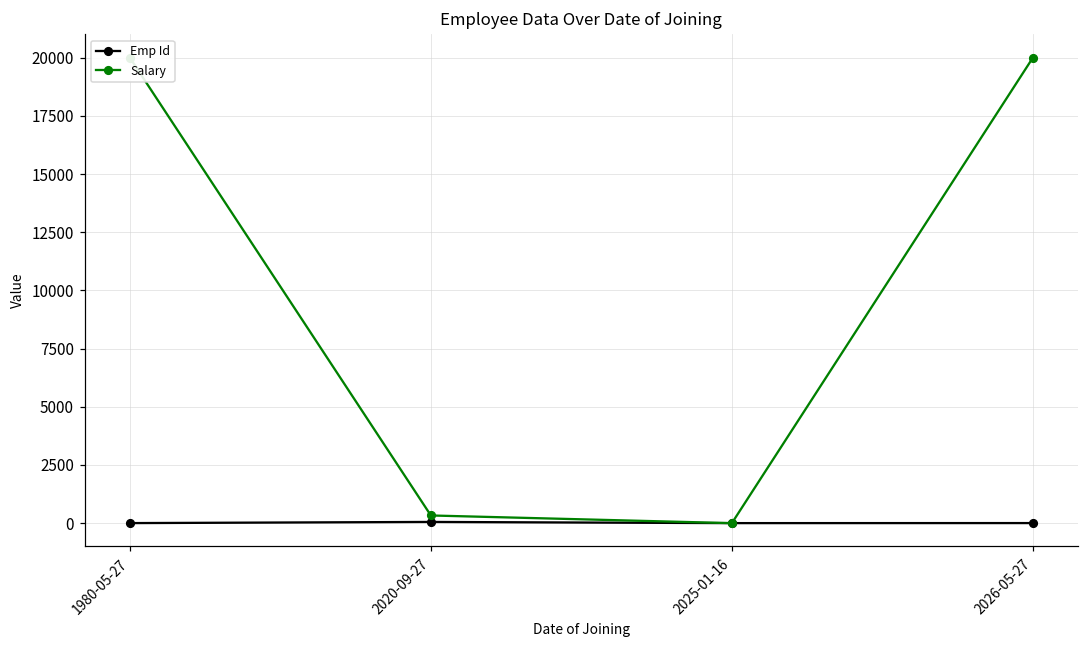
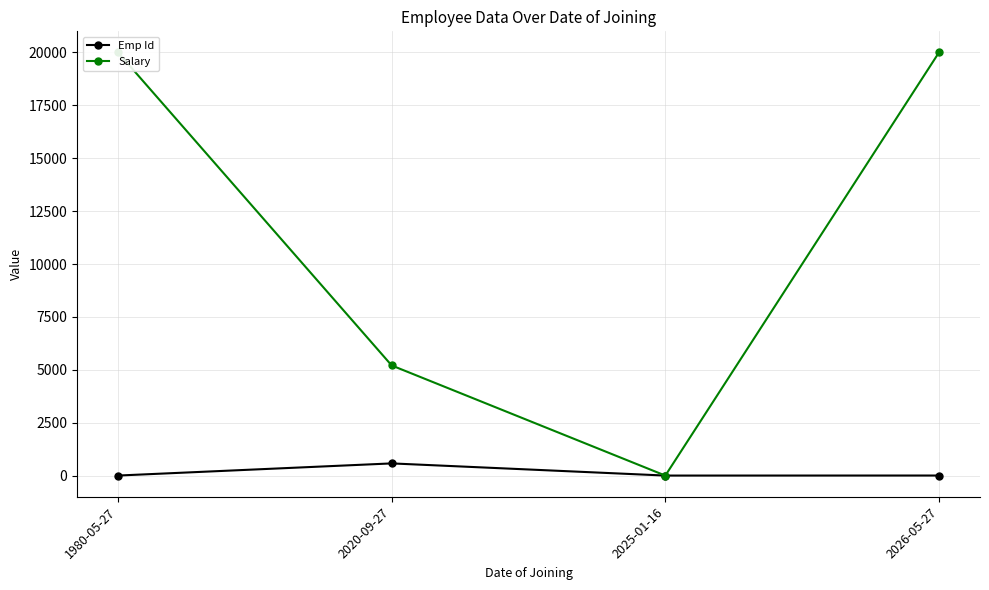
Emp Id, 2020-09-27: 100 -> 600
Salary, 2020-09-27: 300 -> 5200
